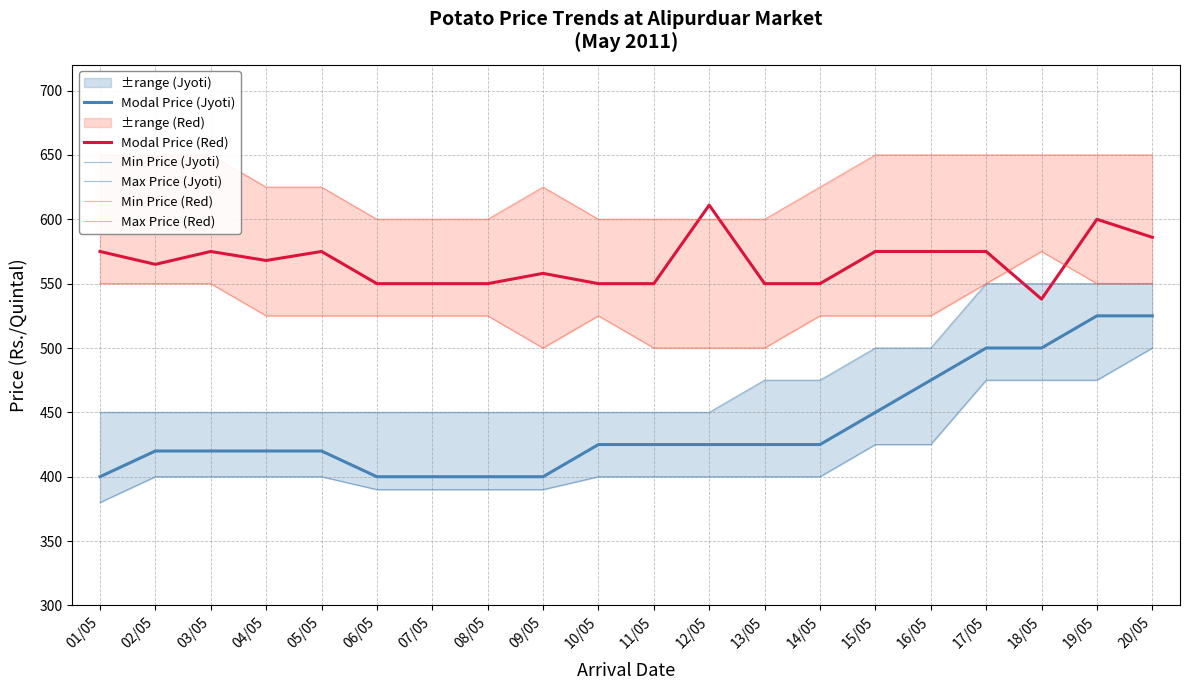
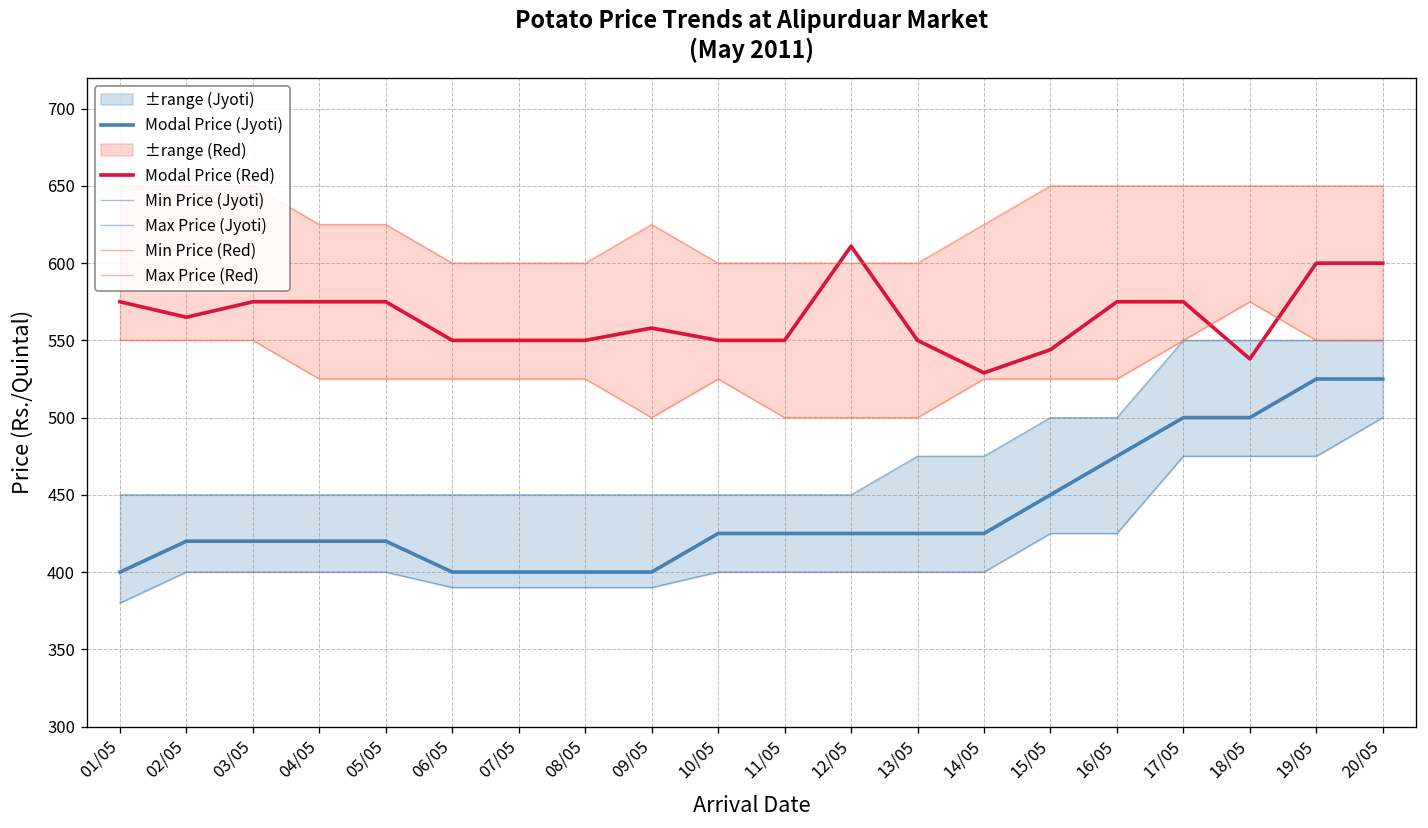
Modal Price (Red), 04/05: 568 -> 575
Modal Price (Red), 14/05: 550 -> 529
Modal Price (Red), 15/05: 575 -> 544
Modal Price (Red), 20/05: 586 -> 600
